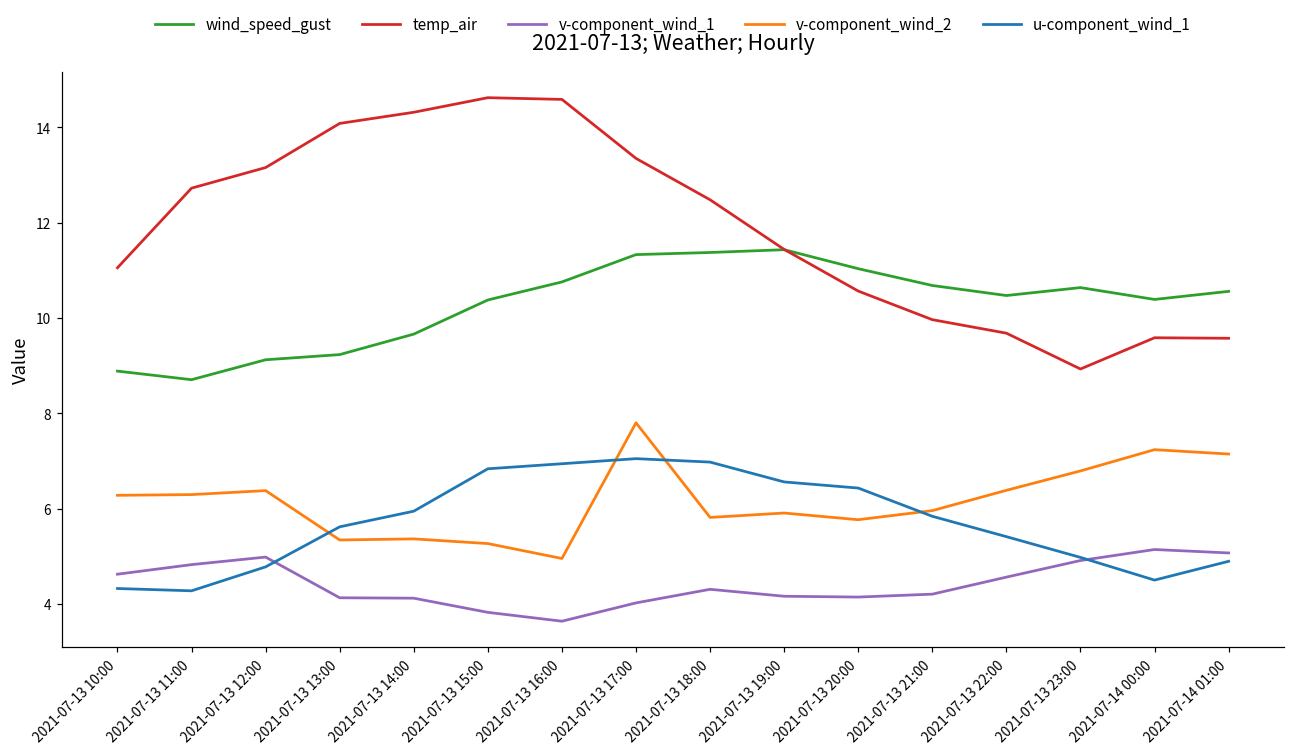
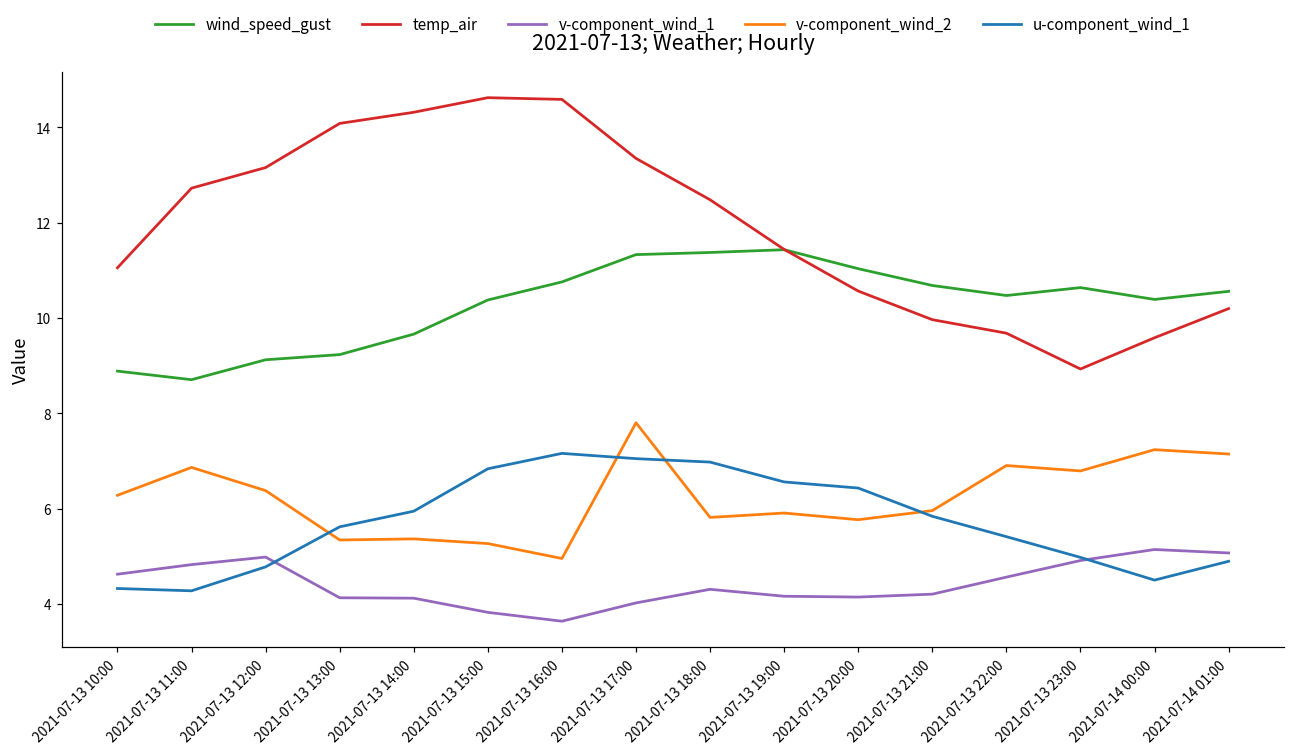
v-component_wind_2, 2021-07-13 11:00: 6.3 -> 6.9
u-component_wind_1, 2021-07-13 16:00: 6.9 -> 7.2
v-component_wind_2, 2021-07-13 22:00: 6.4 -> 6.9
temp_air, 2021-07-14 01:00: 9.6 -> 10.2
